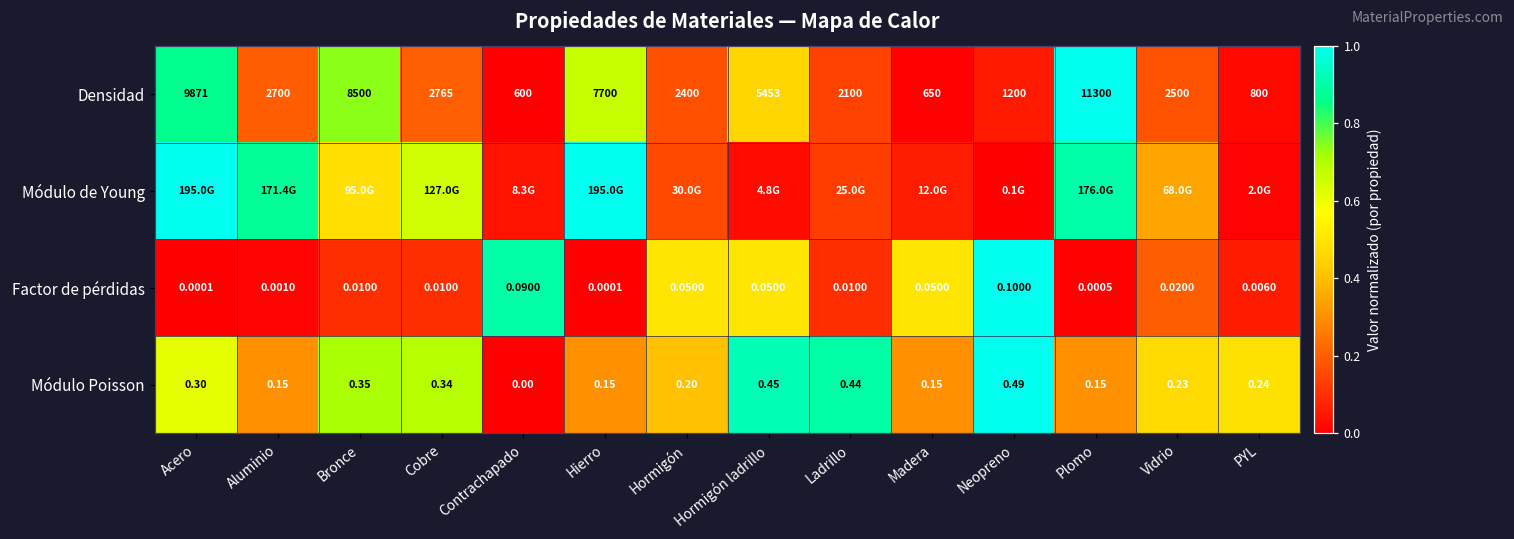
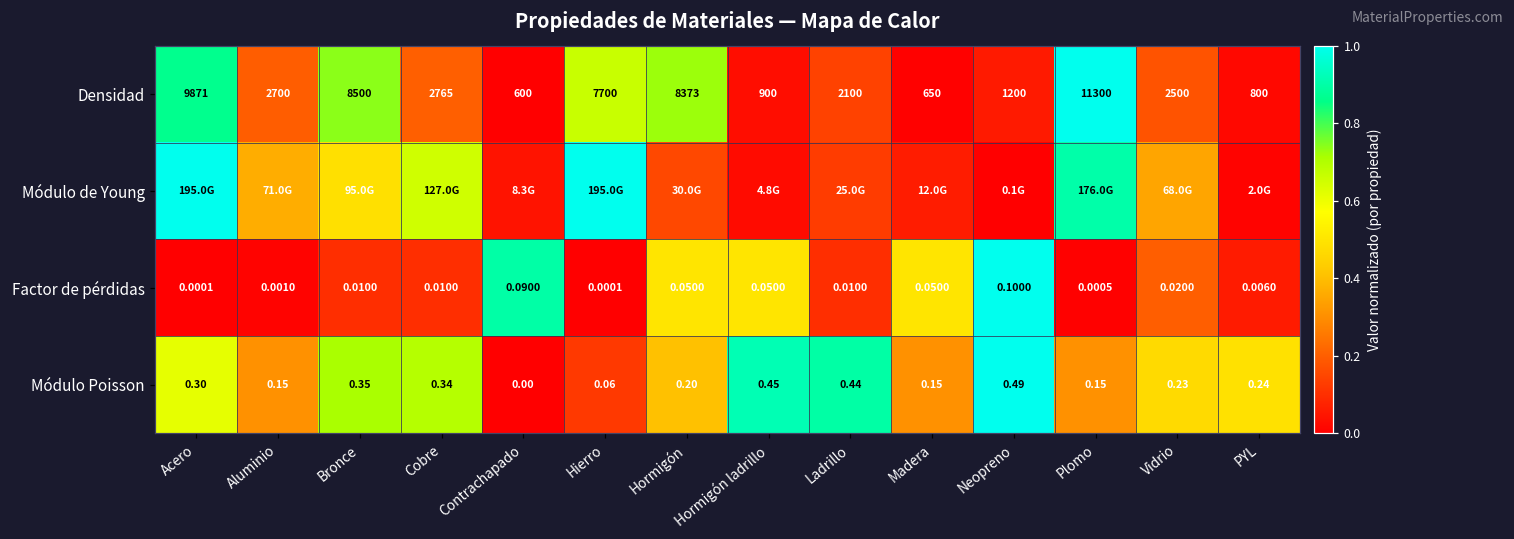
Densidad, Hormigón: 2400 -> 8373
Densidad, Hormigón ladrillo: 5453 -> 900
Módulo de Young, Aluminio: 171.4G -> 71.0G
Módulo Poisson, Hierro: 0.15 -> 0.06
